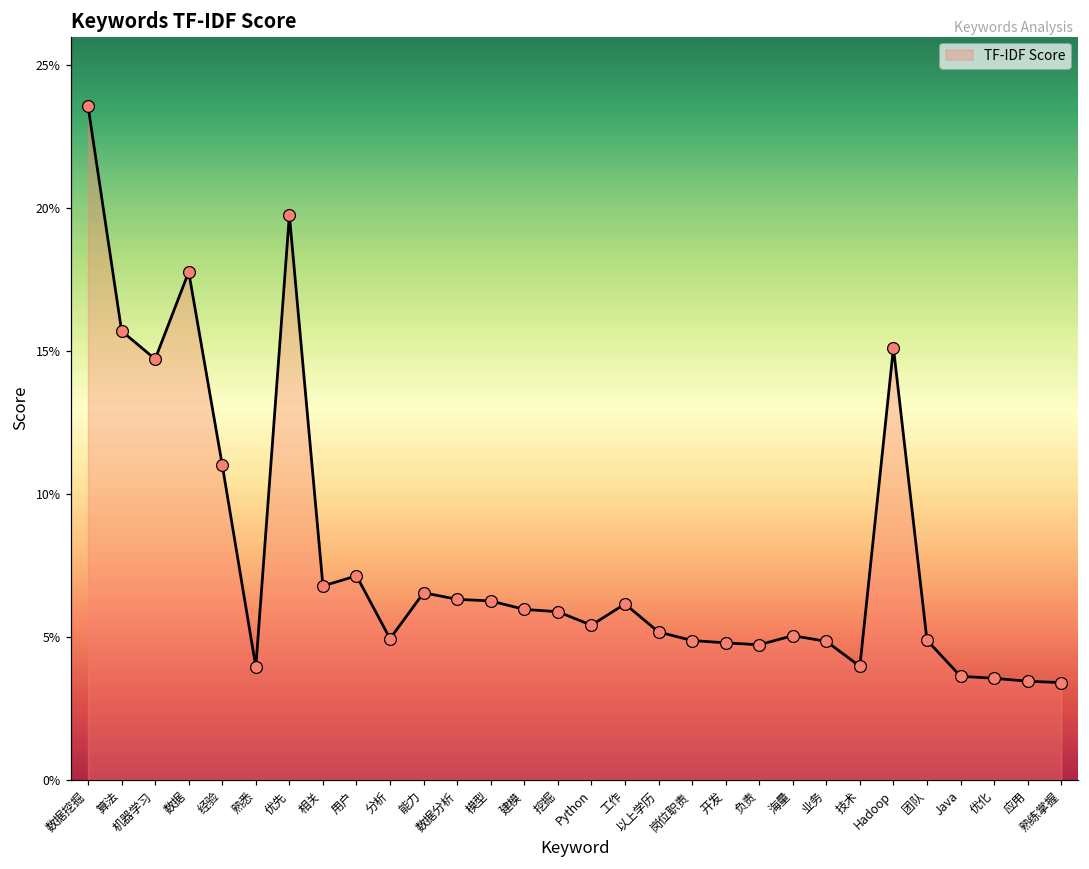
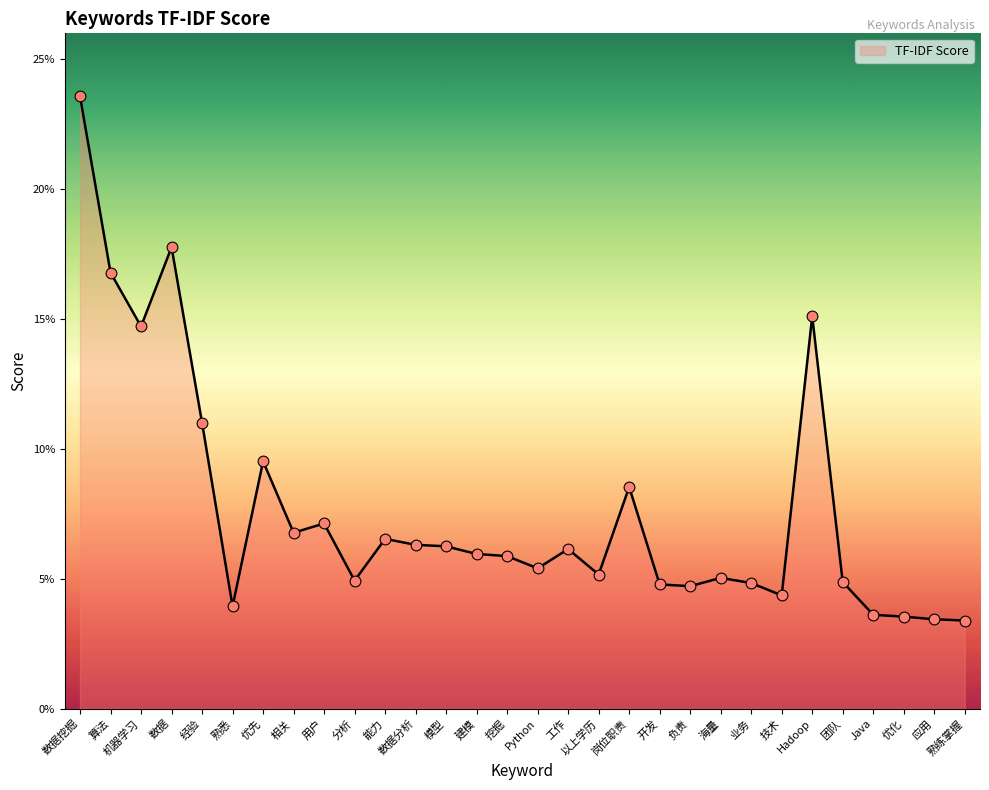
算法: 15.7% -> 16.8%
优先: 19.8% -> 9.5%
岗位职责: 4.9% -> 8.5%
技术: 4.0% -> 4.4%
